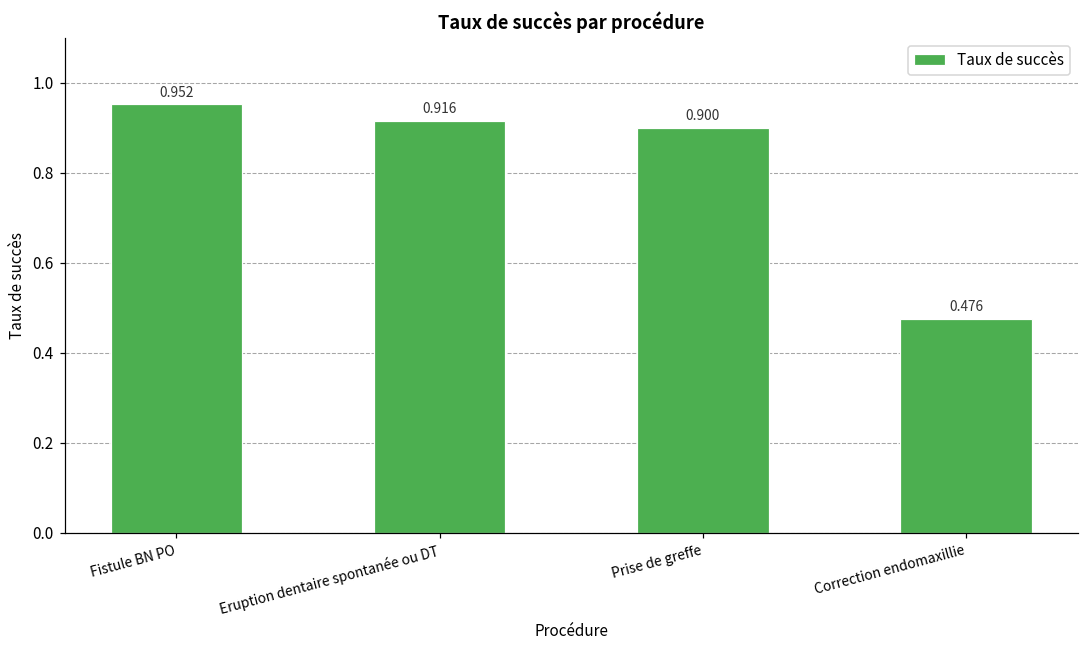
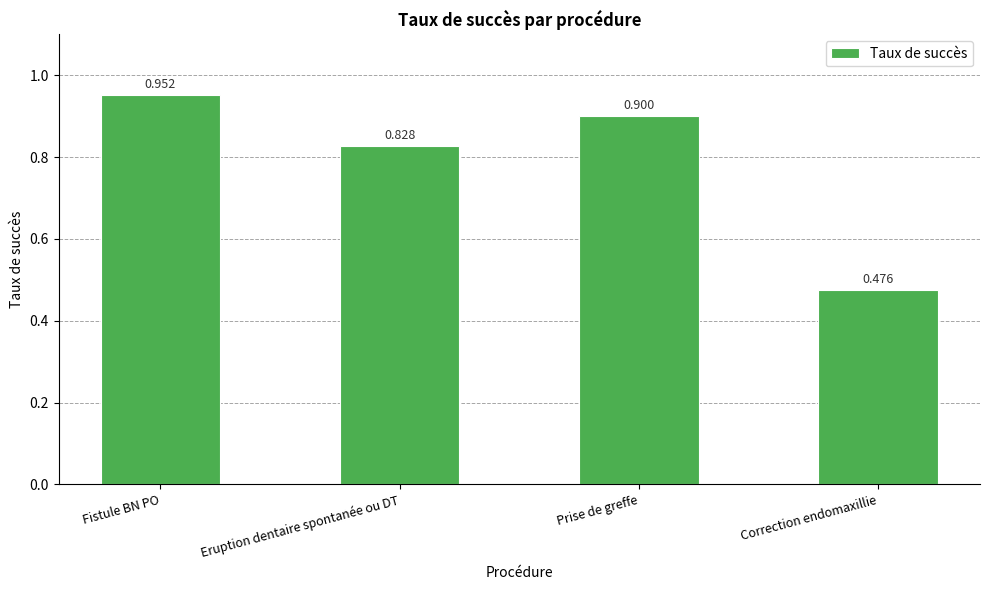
Eruption dentaire spontanée ou DT: 0.916 -> 0.828
